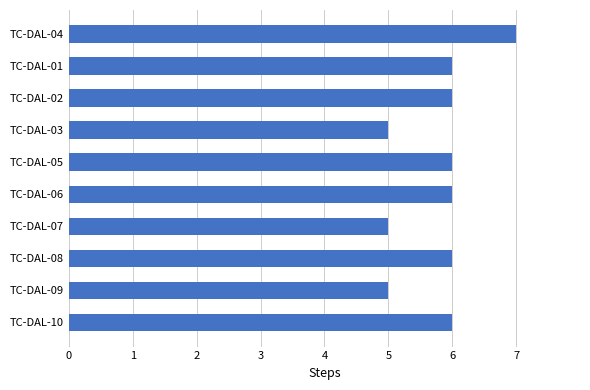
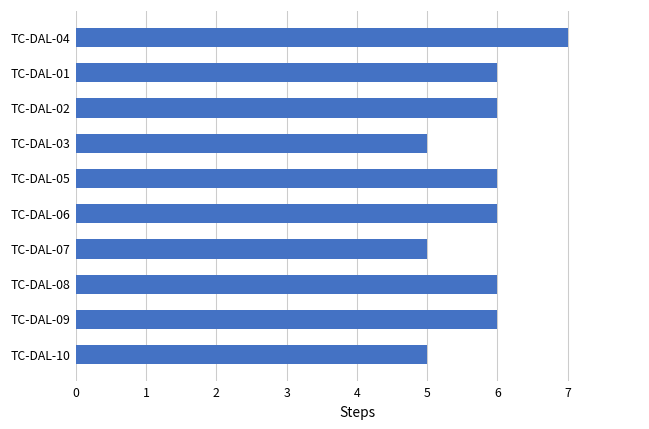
TC-DAL-09: 5 -> 6
TC-DAL-10: 6 -> 5
